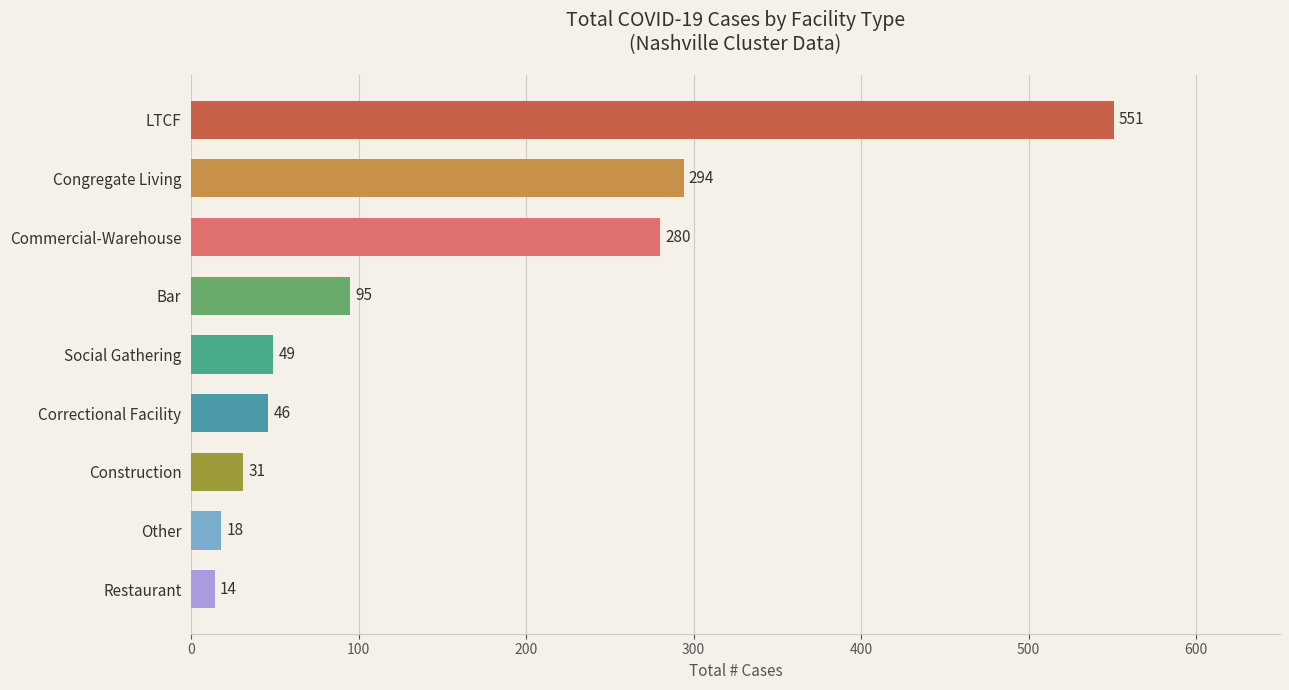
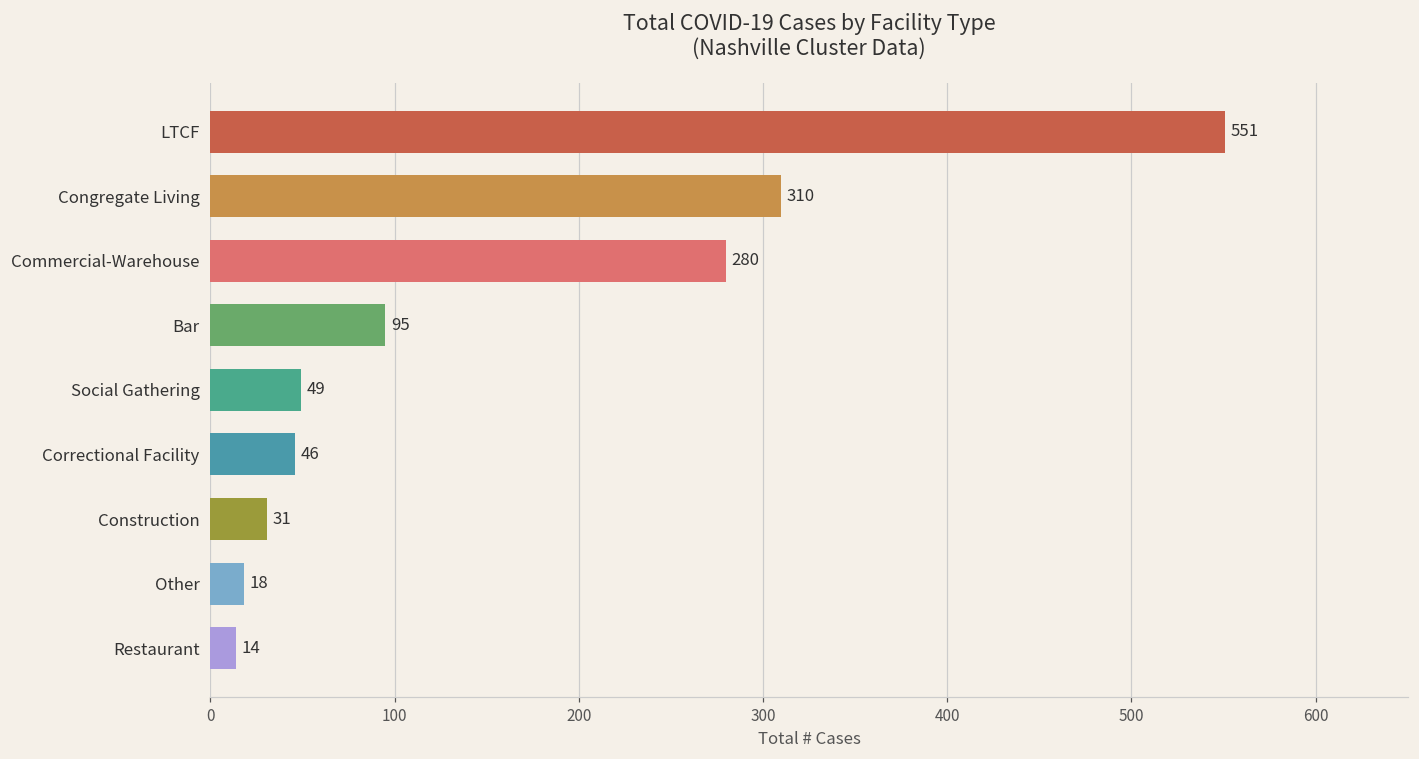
Congregate Living: 294 -> 310
